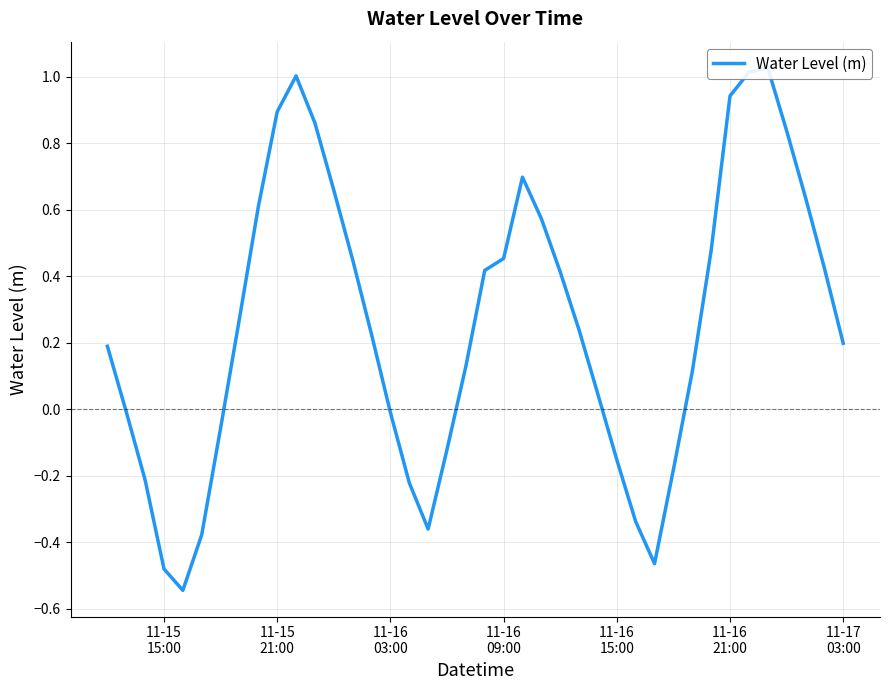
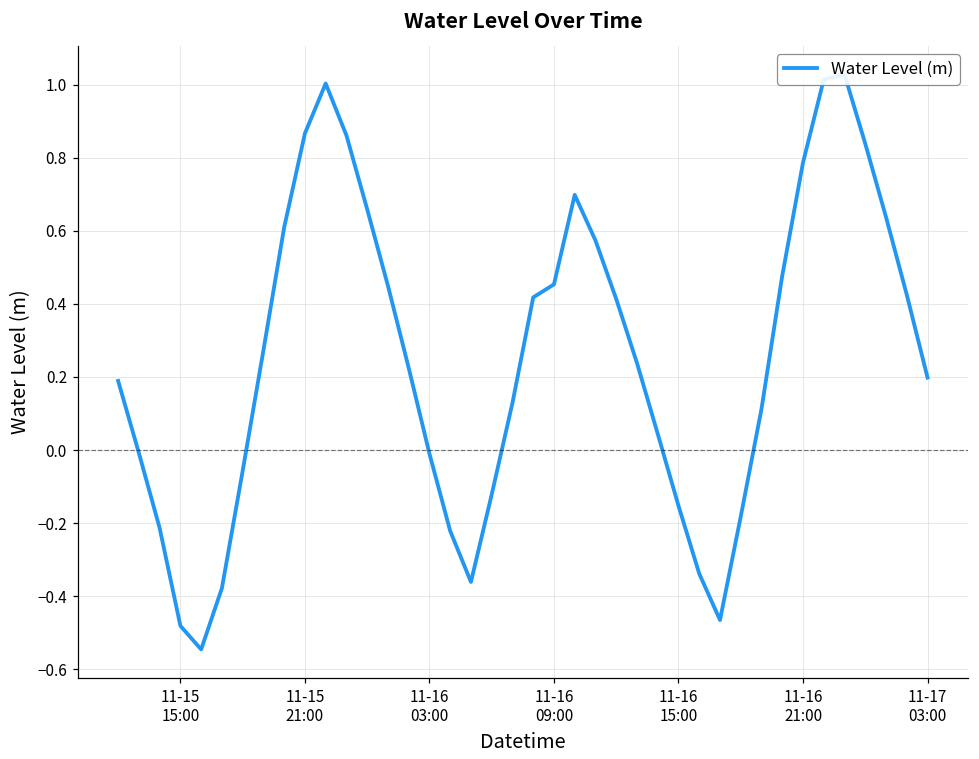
11-15 21:00: 0.90 -> 0.87
11-16 21:00: 0.94 -> 0.79
